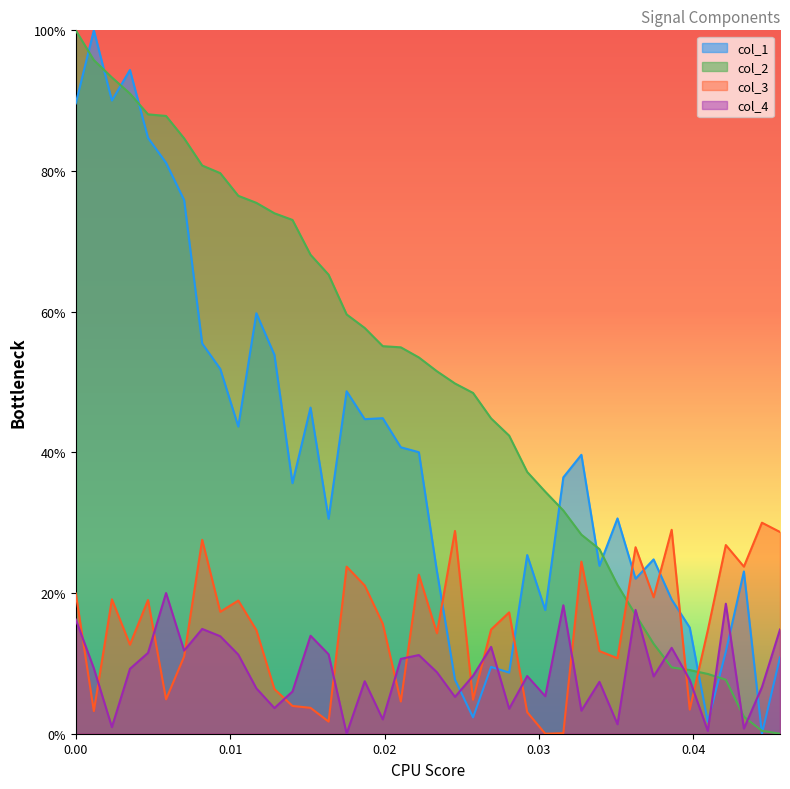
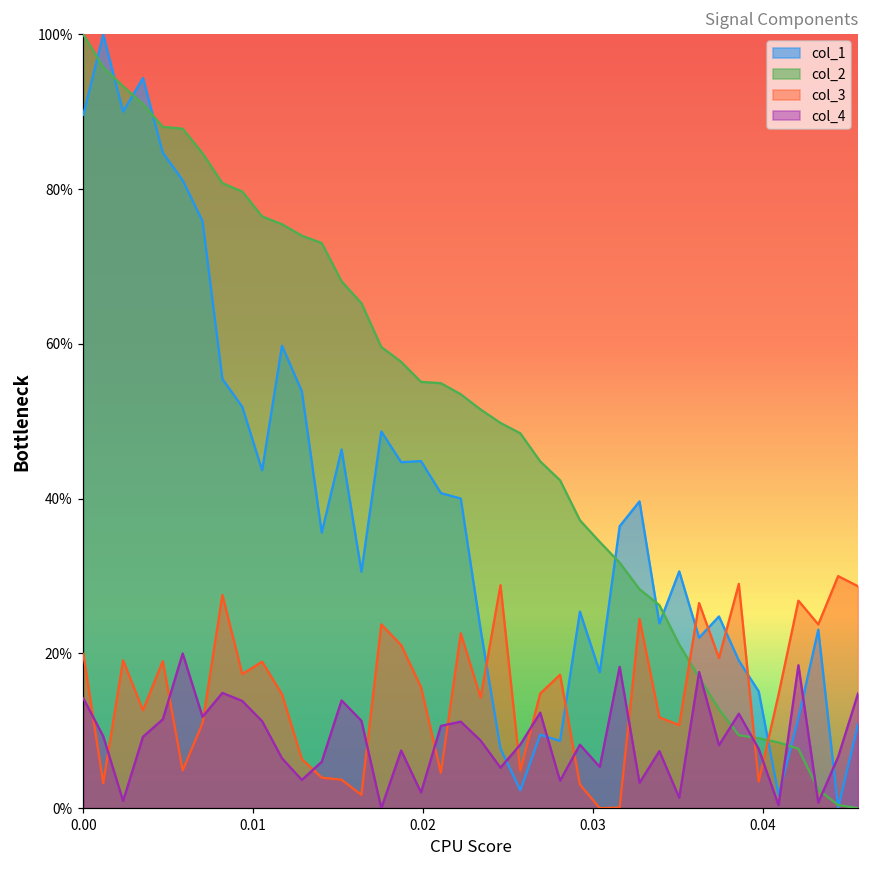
col_4, 0.00: 16% -> 14%
